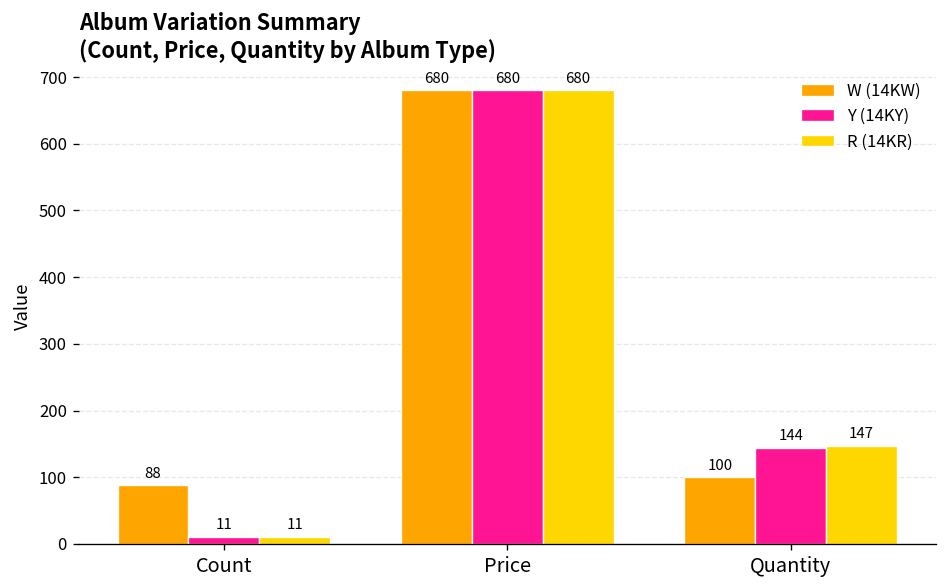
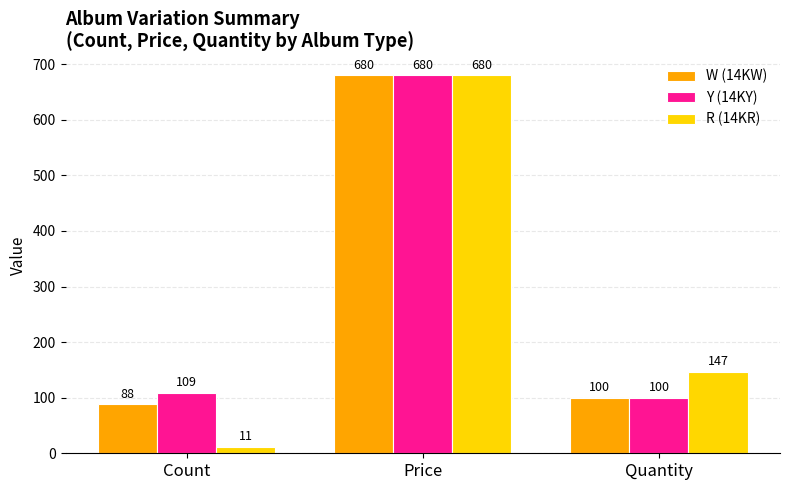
Y (14KY), Count: 11 -> 109
Y (14KY), Quantity: 144 -> 100
